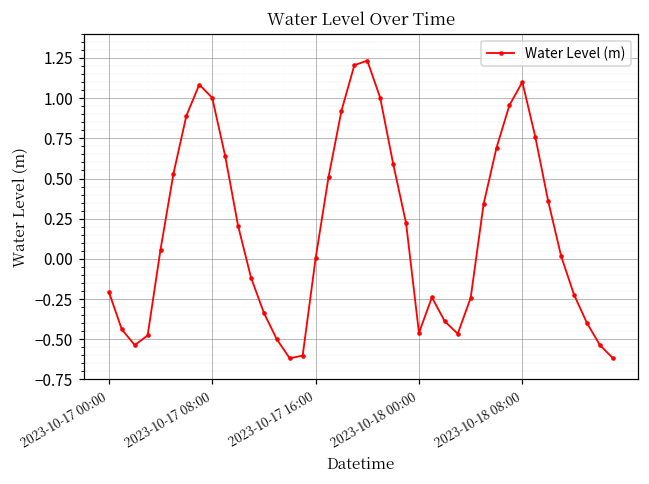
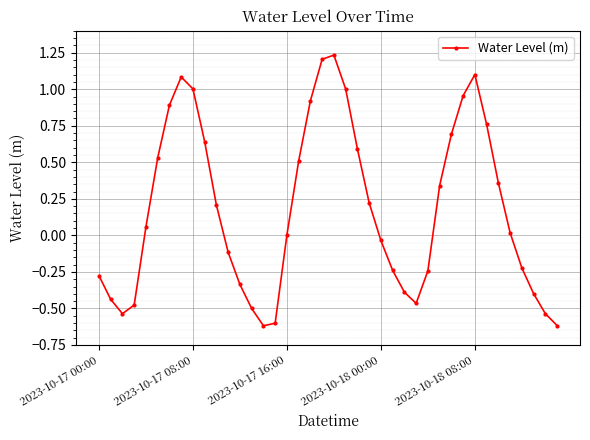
2023-10-17 00:00: -0.20 -> -0.28
2023-10-18 00:00: -0.46 -> -0.03
